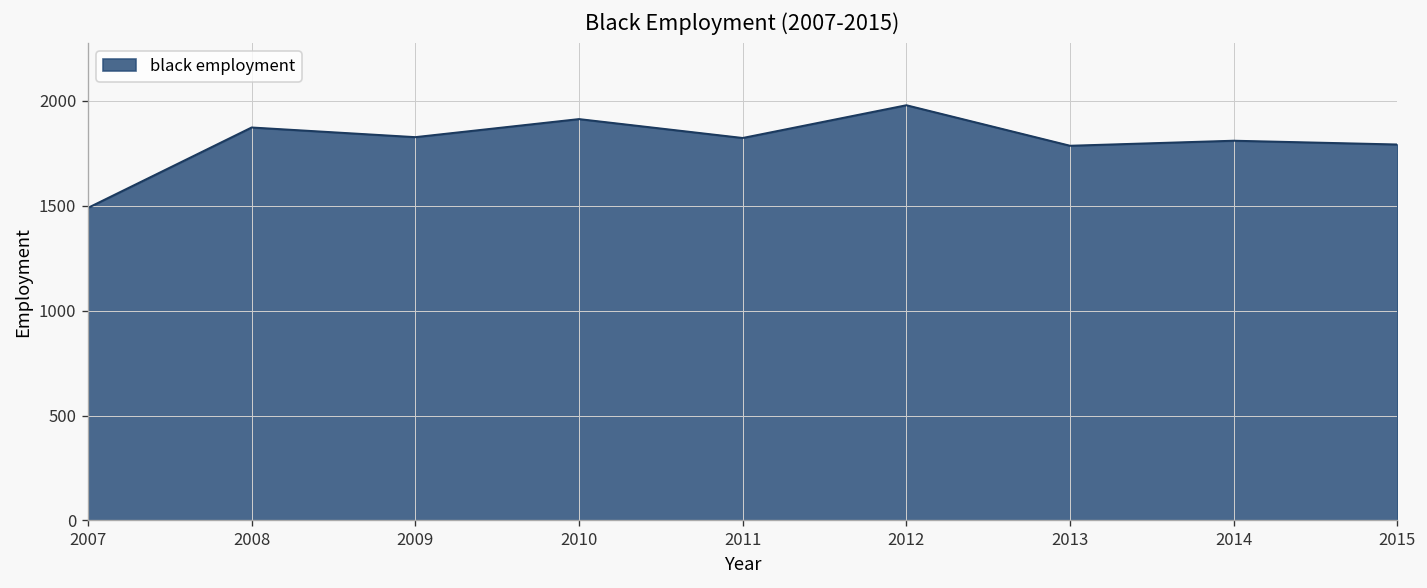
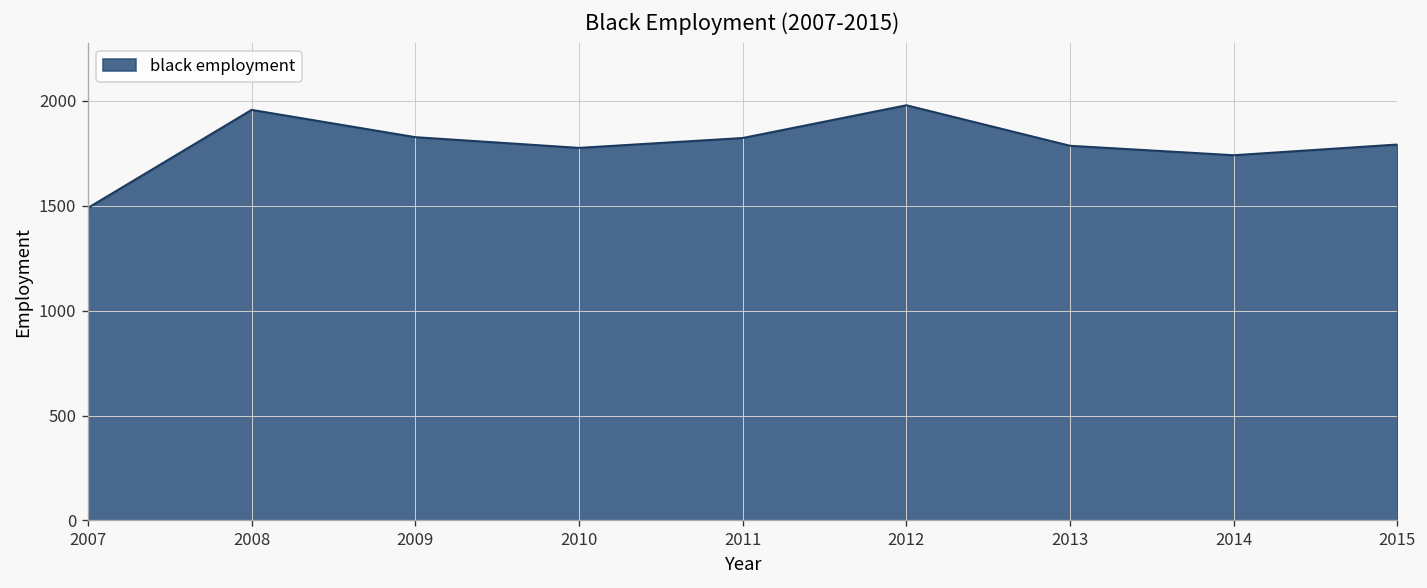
2008: 1870 -> 1960
2010: 1910 -> 1780
2014: 1810 -> 1740
